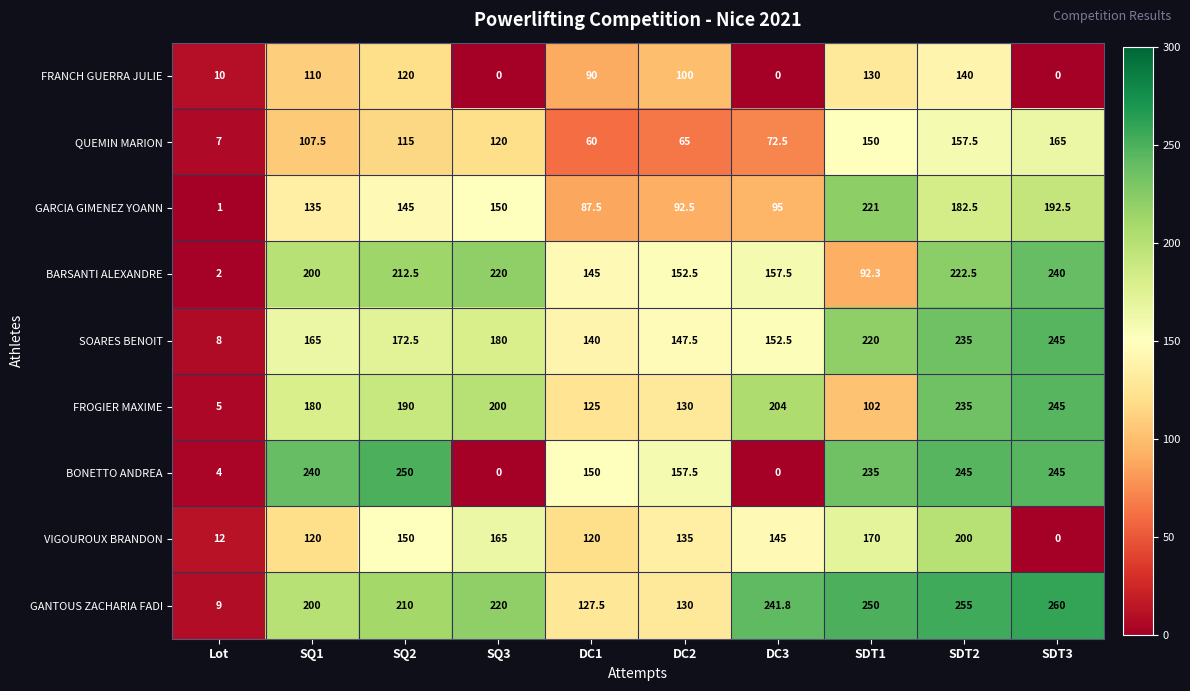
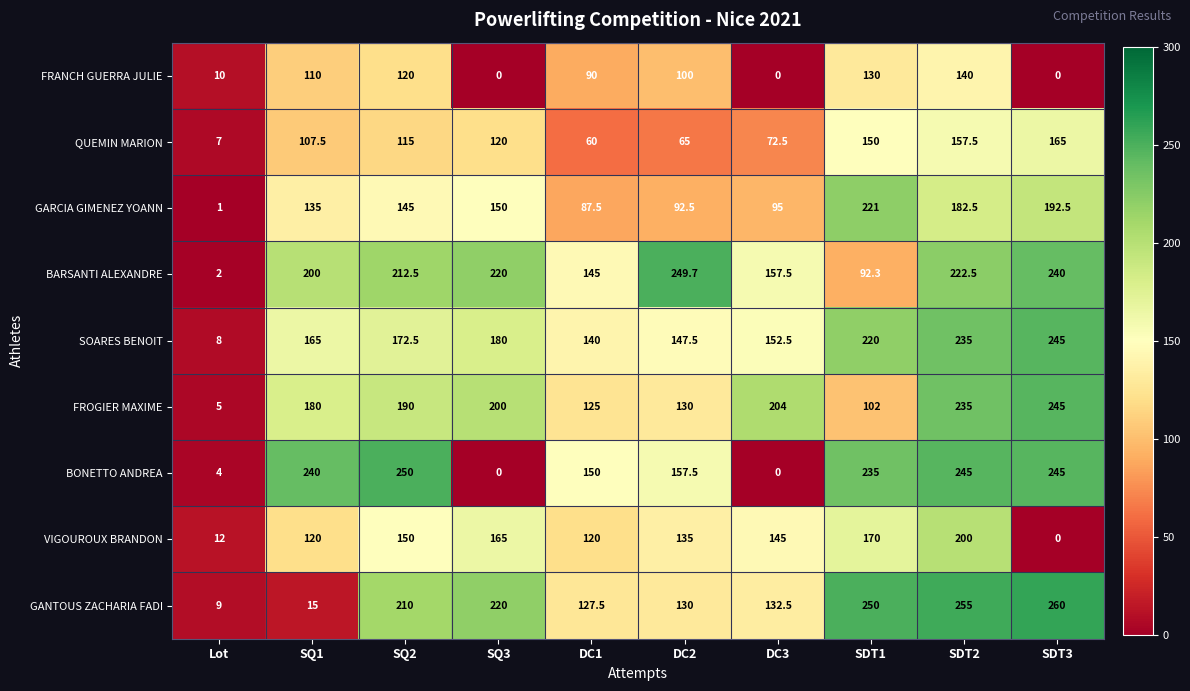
BARSANTI ALEXANDRE, DC2: 152.5 -> 249.7
GANTOUS ZACHARIA FADI, SQ1: 200 -> 15
GANTOUS ZACHARIA FADI, DC3: 241.8 -> 132.5
